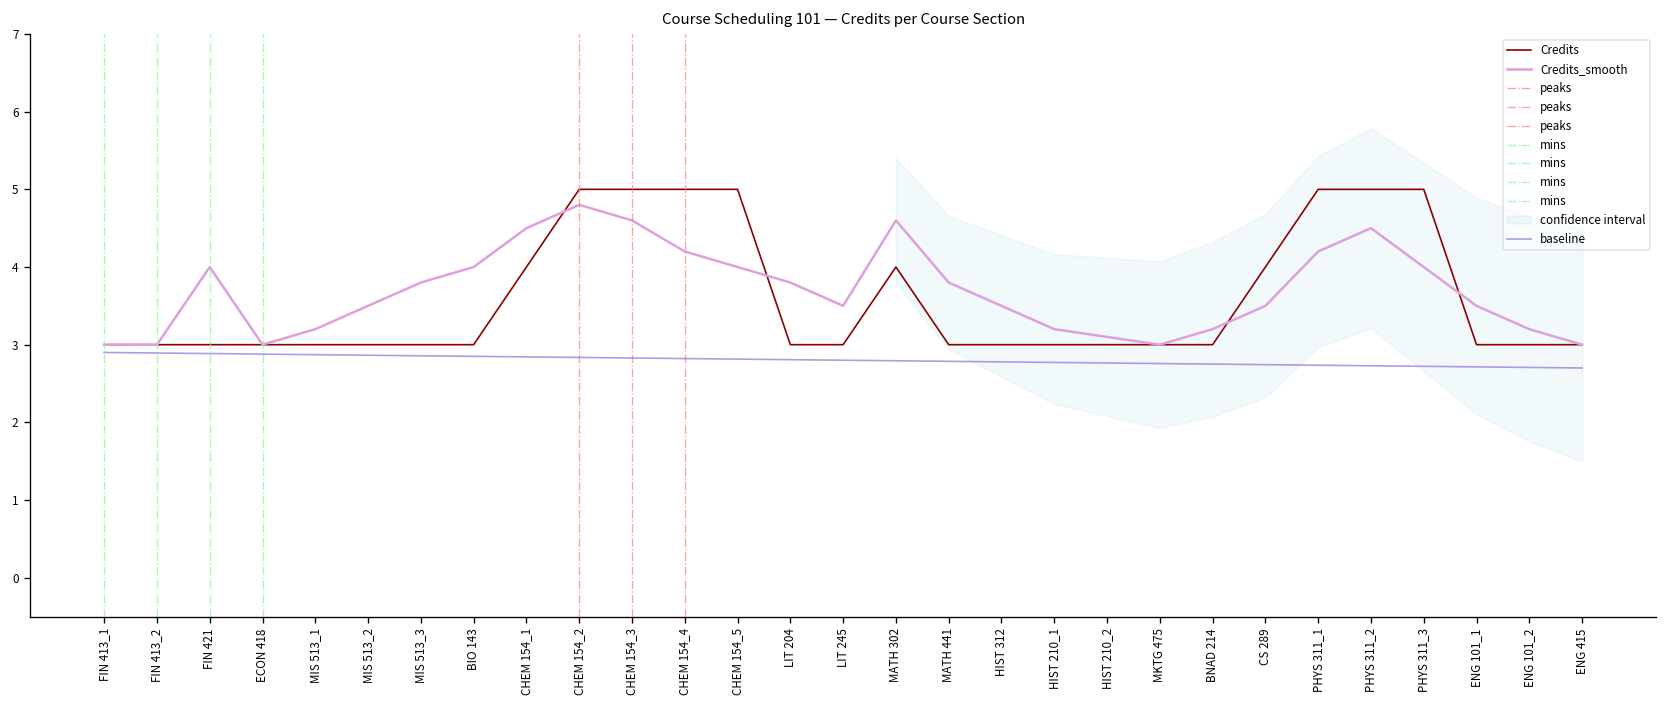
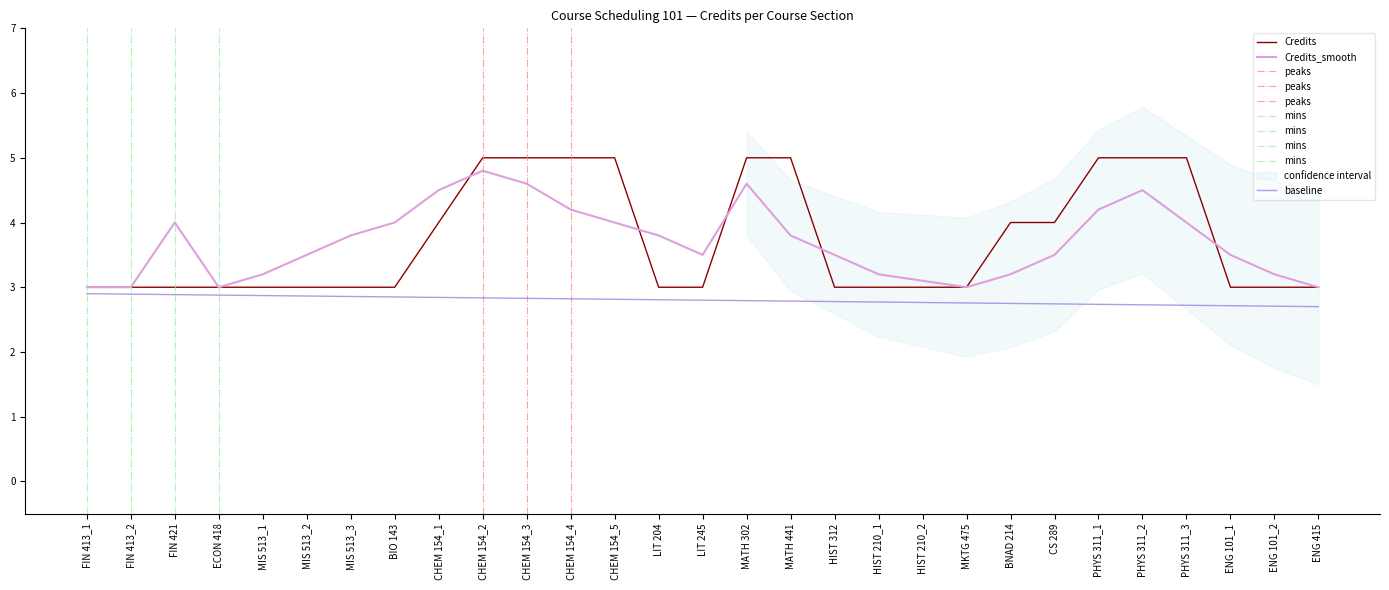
Credits, MATH 302: 4 -> 5
Credits, MATH 441: 3 -> 5
Credits, BNAD 214: 3 -> 4
